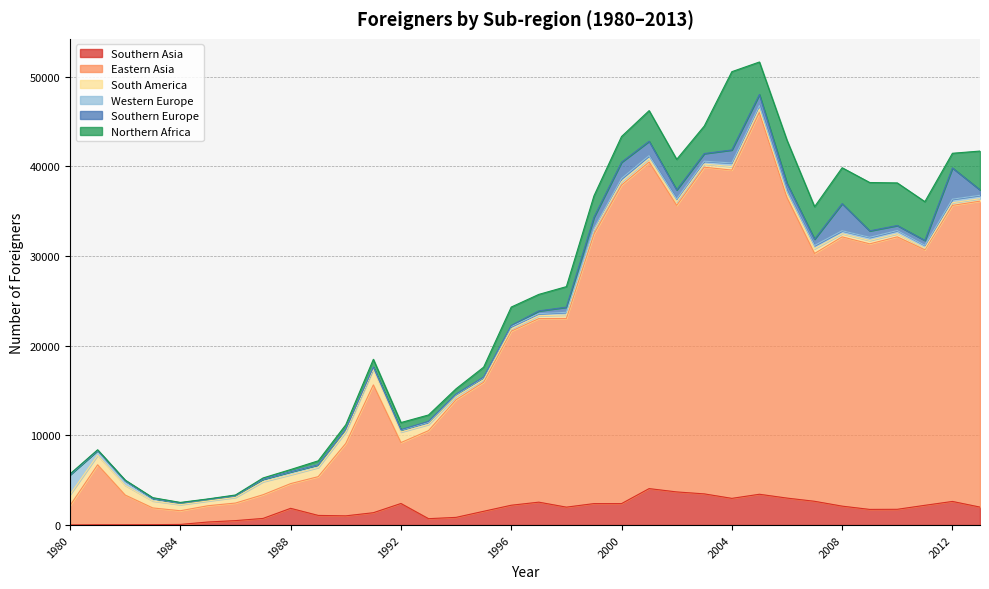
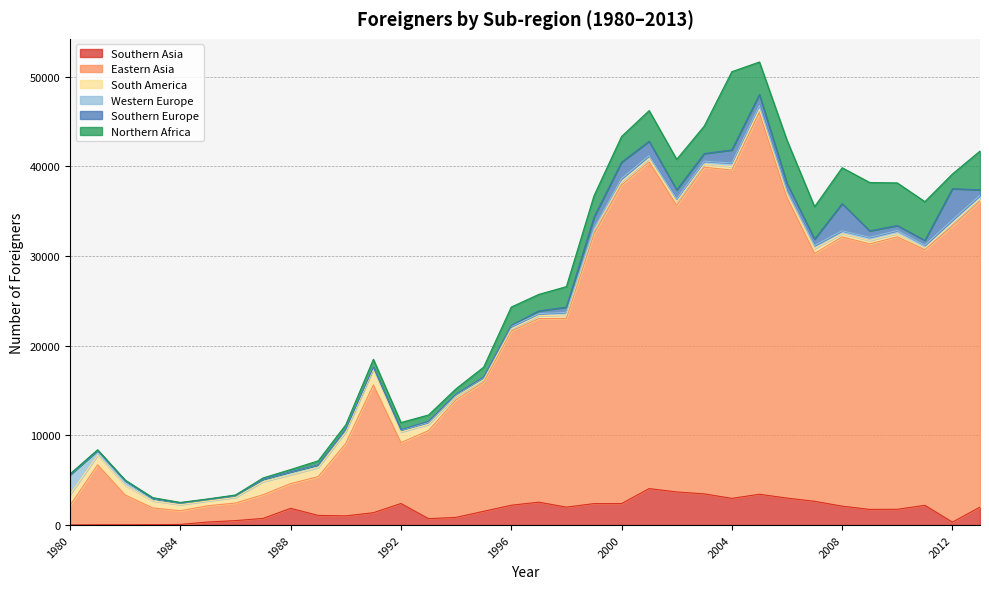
Southern Asia, 2012: 3000 -> 0
